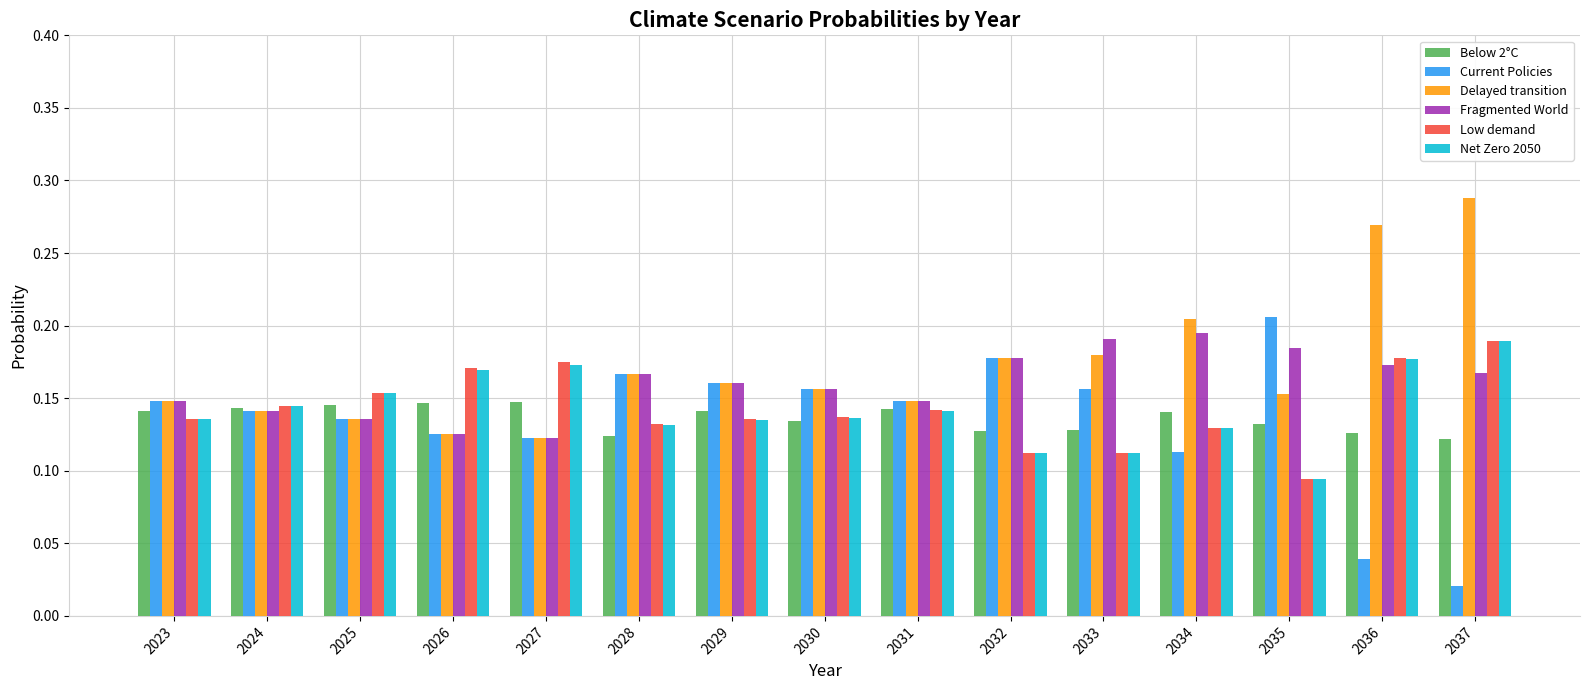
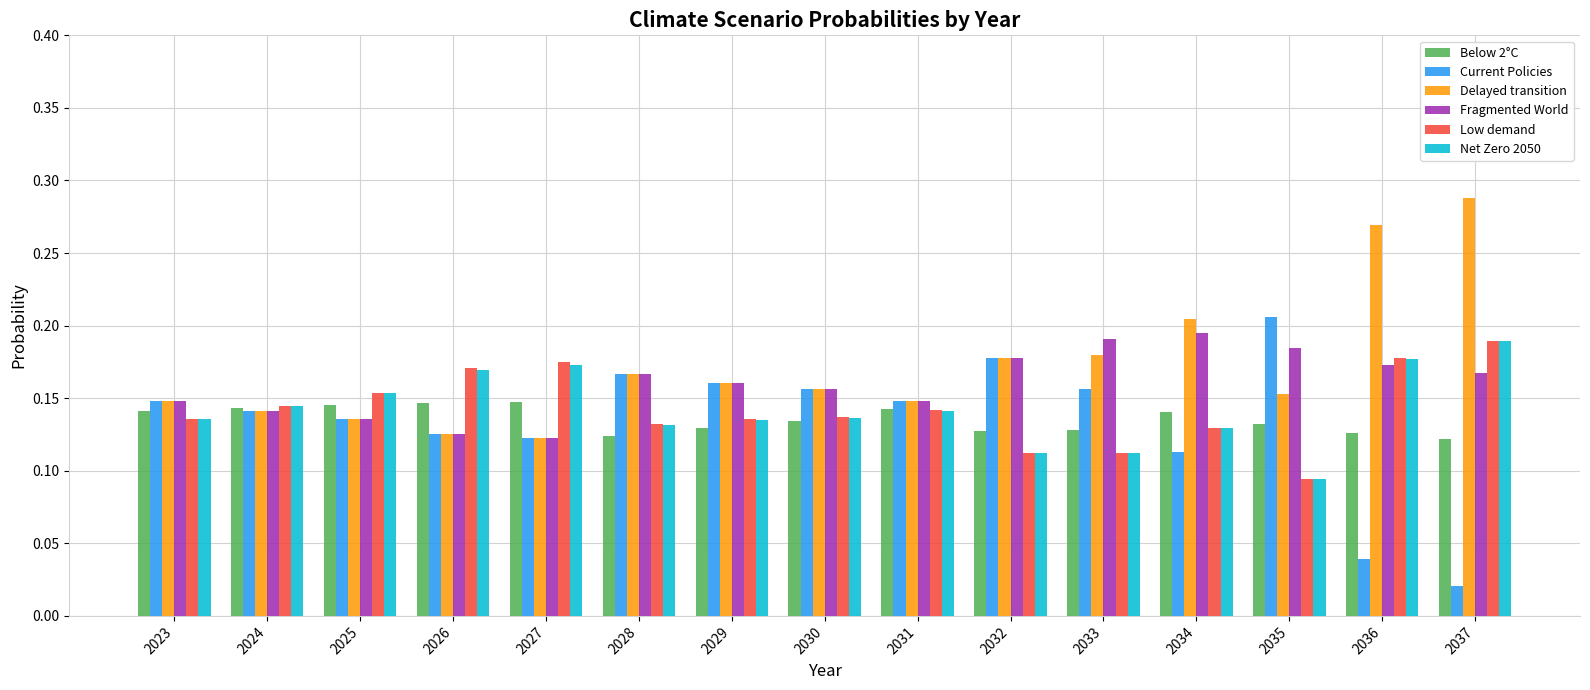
Below 2°C, 2029: 0.141 -> 0.129
